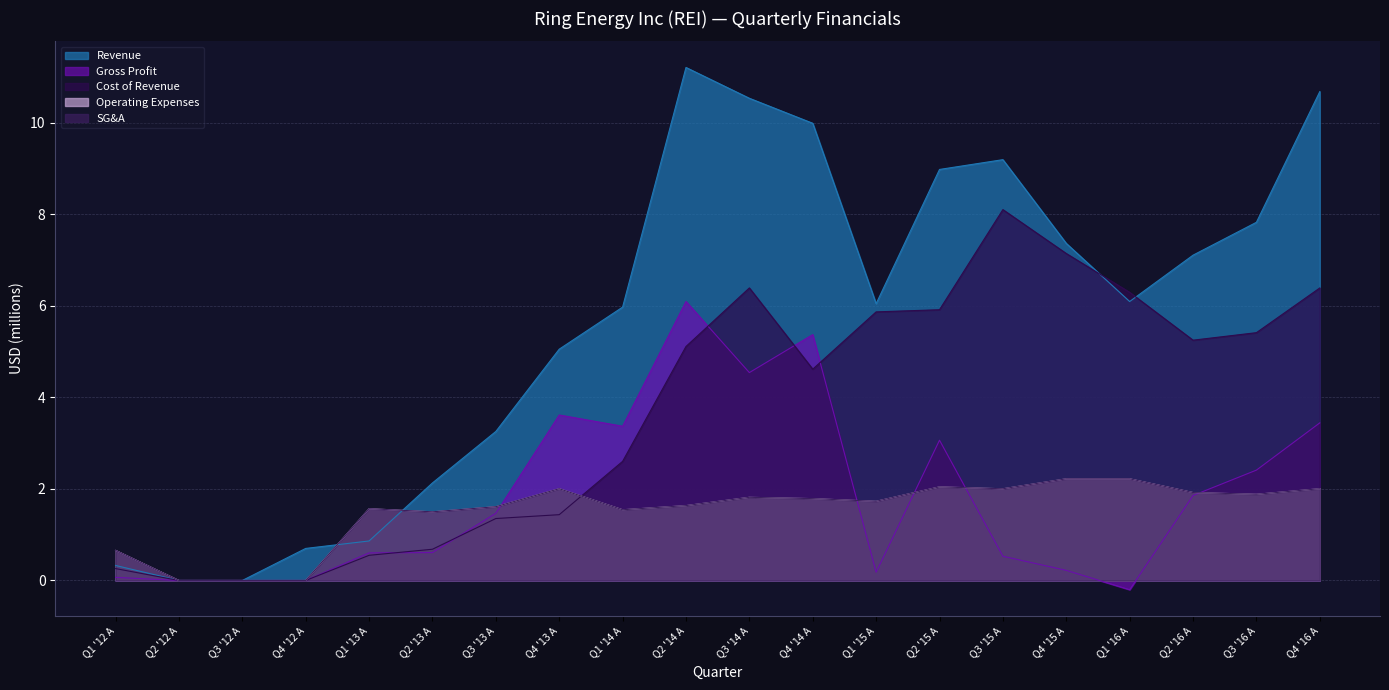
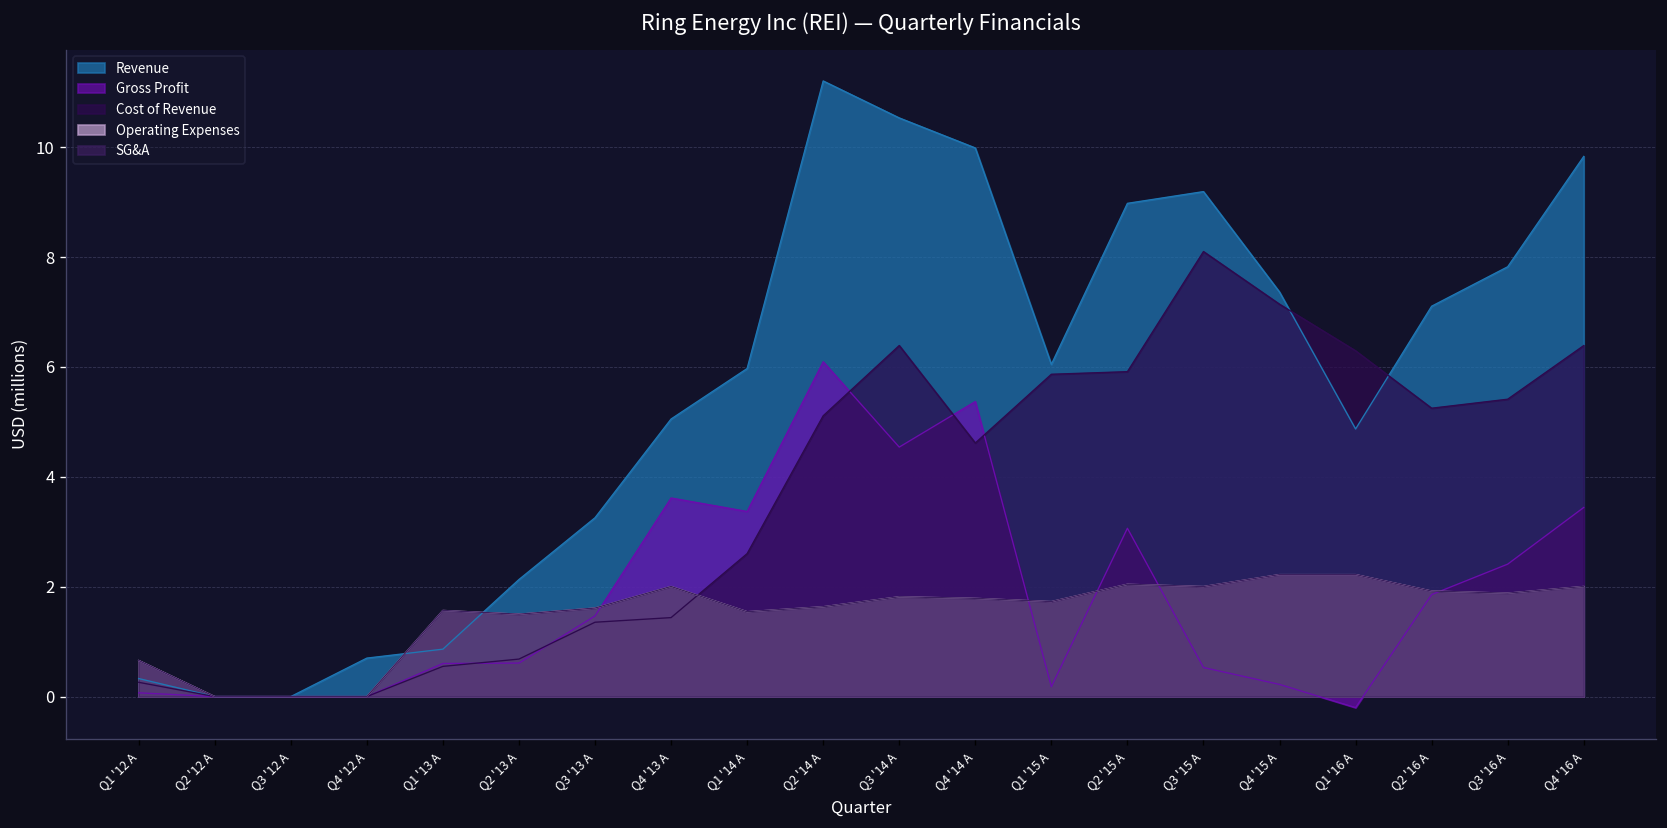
Revenue, Q1 '16 A: 6.1 -> 4.9
Revenue, Q4 '16 A: 10.7 -> 9.8
